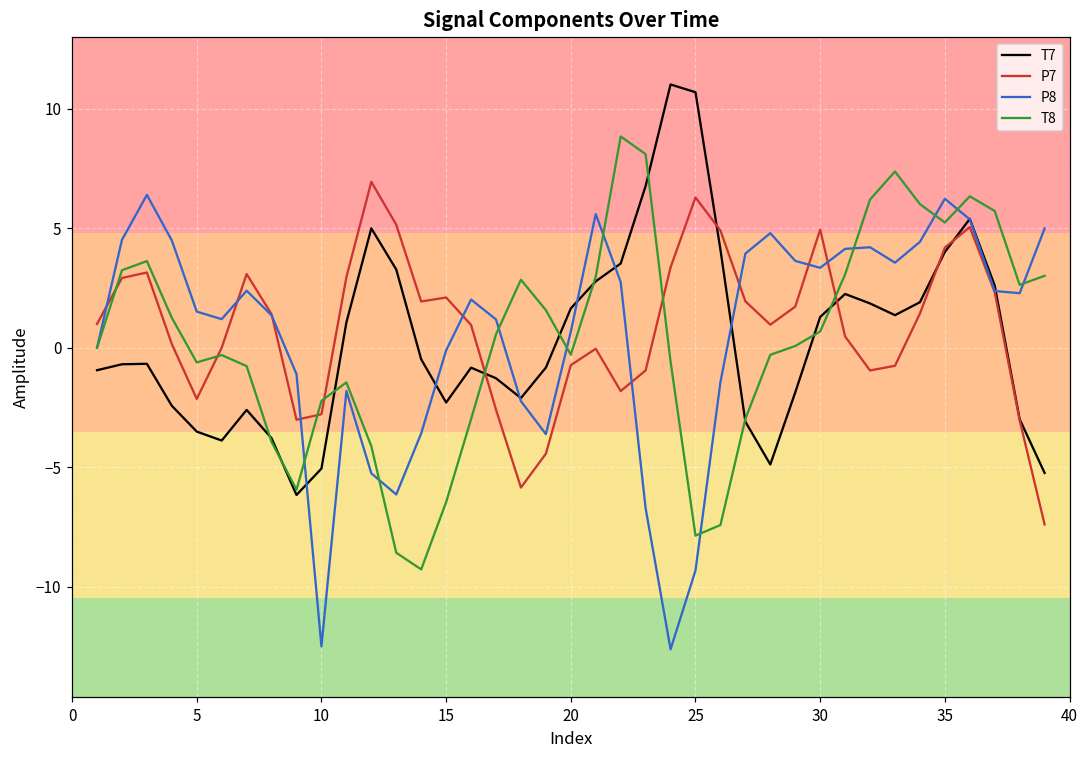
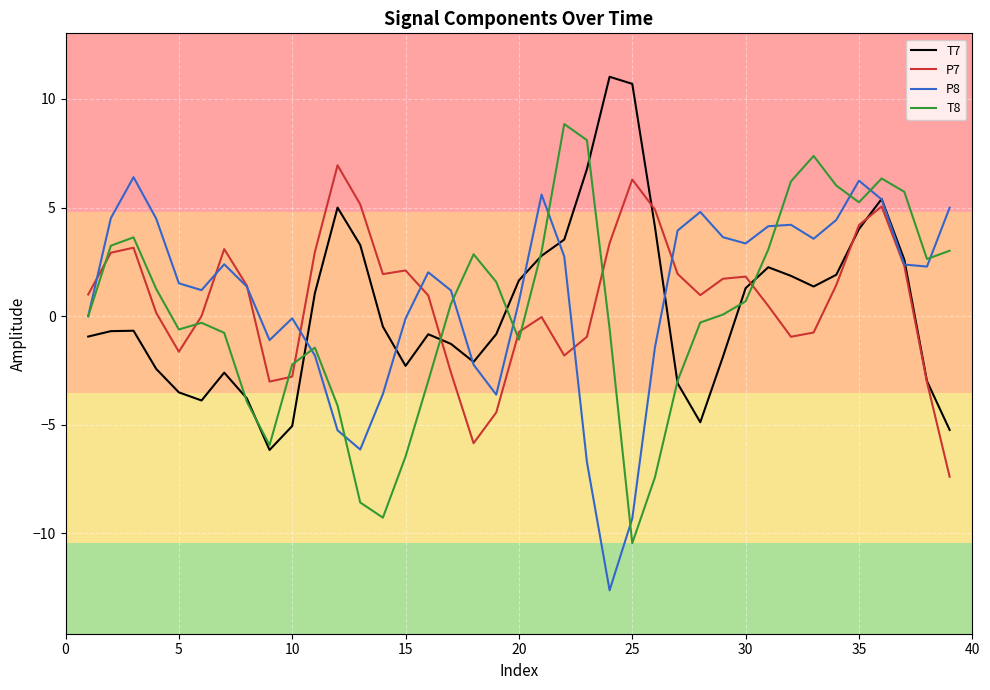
P7, 5: -2.1 -> -1.6
P8, 10: -12.5 -> -0.1
T8, 20: -0.3 -> -1.1
T8, 25: -7.9 -> -10.5
P7, 30: 5.0 -> 1.8
